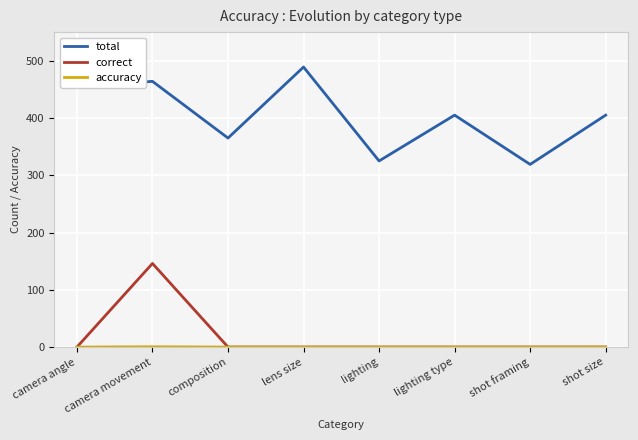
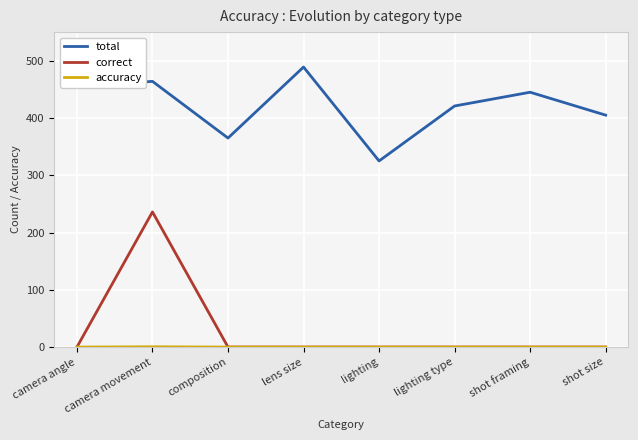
correct, camera movement: 150 -> 240
total, lighting type: 410 -> 420
total, shot framing: 320 -> 450
